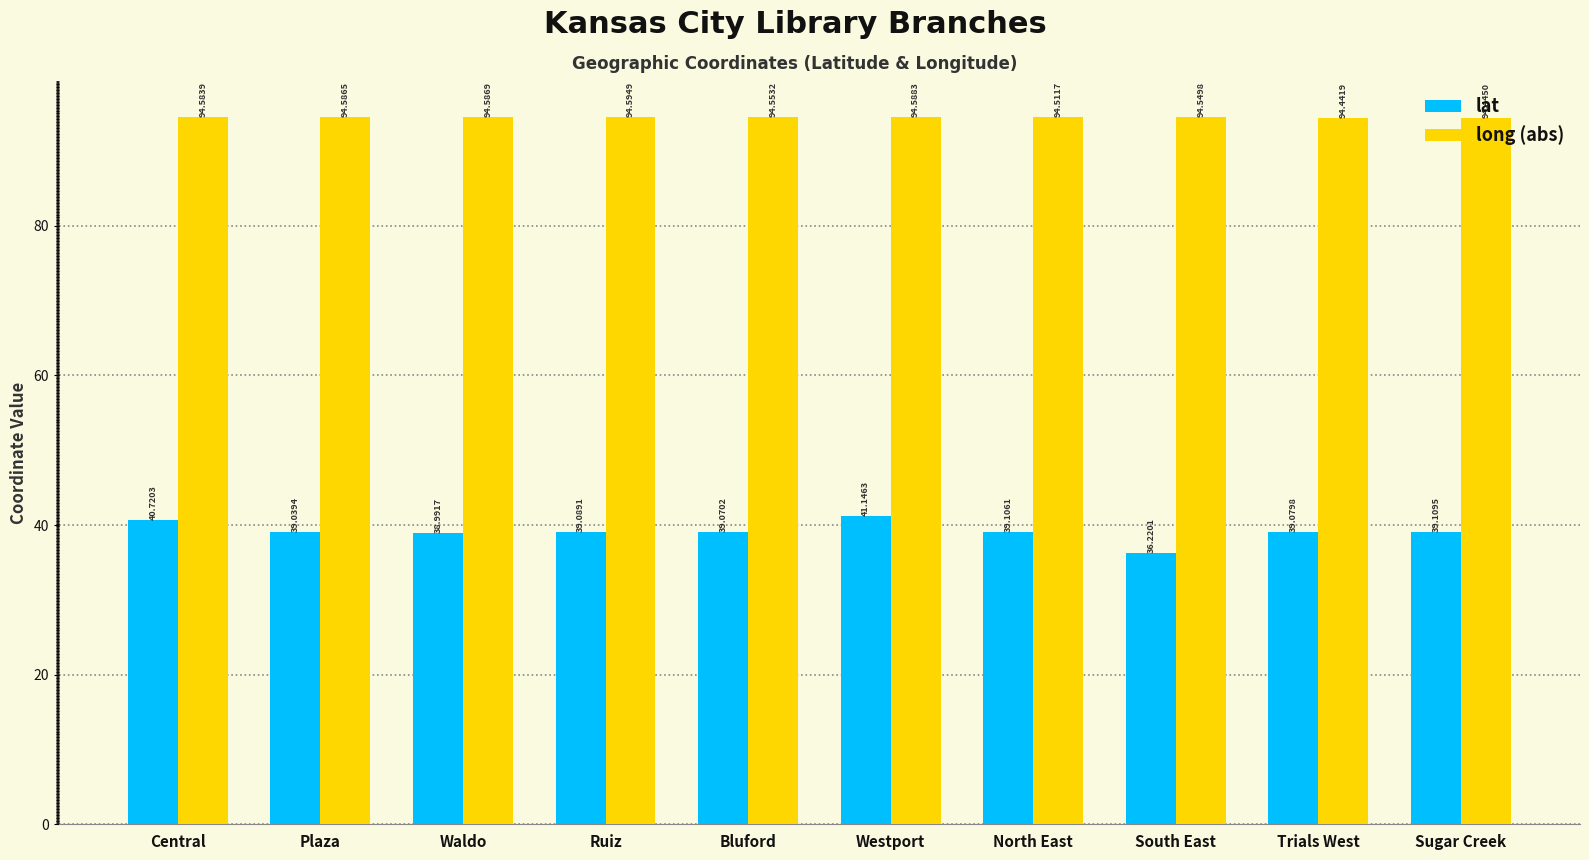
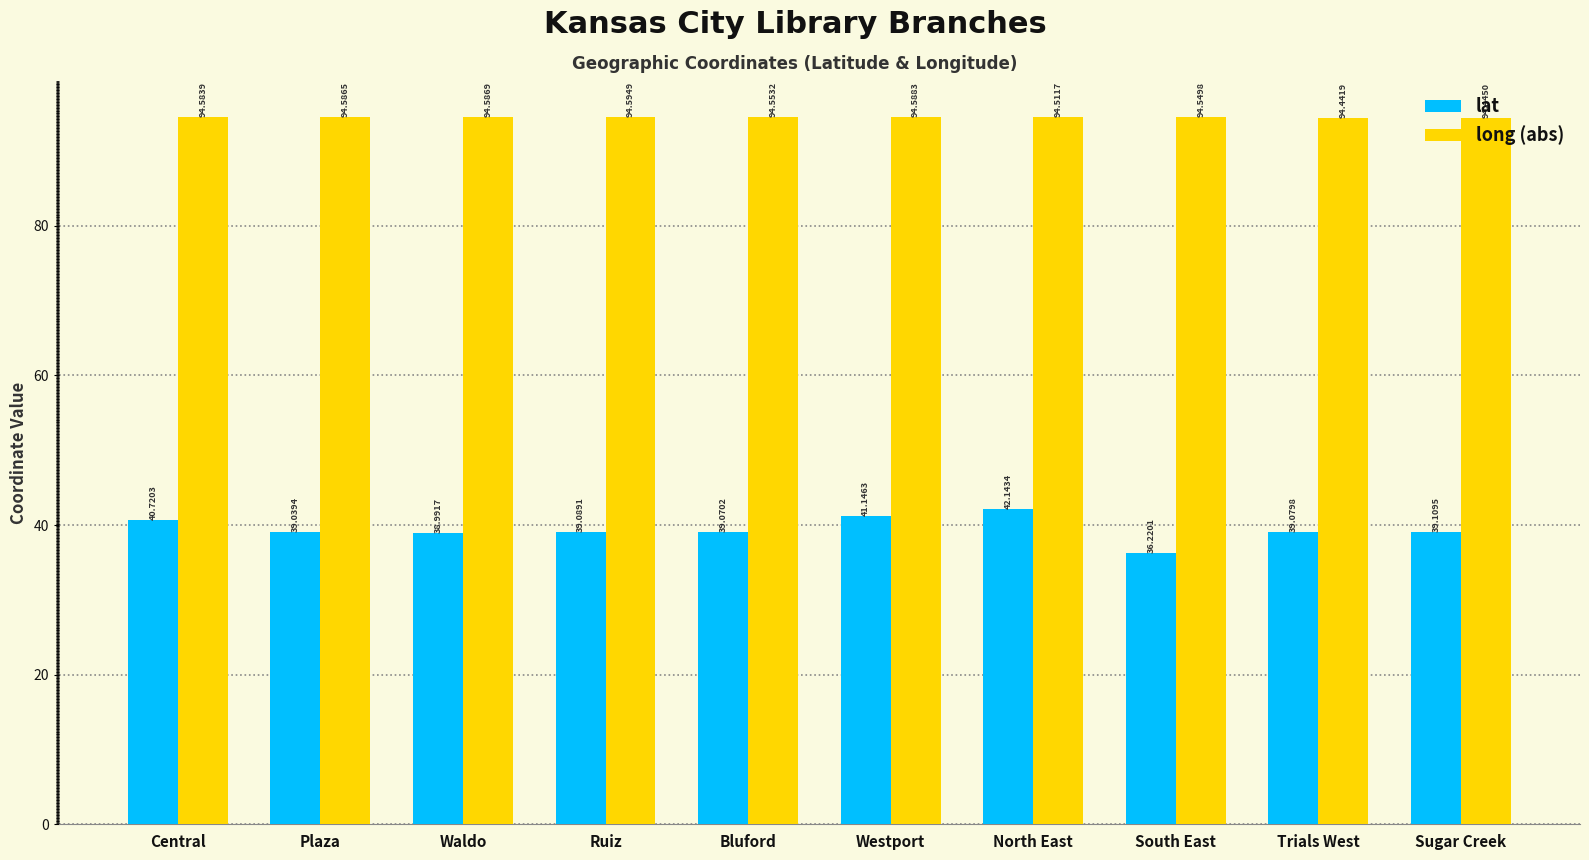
lat, North East: 39.1061 -> 42.1434
